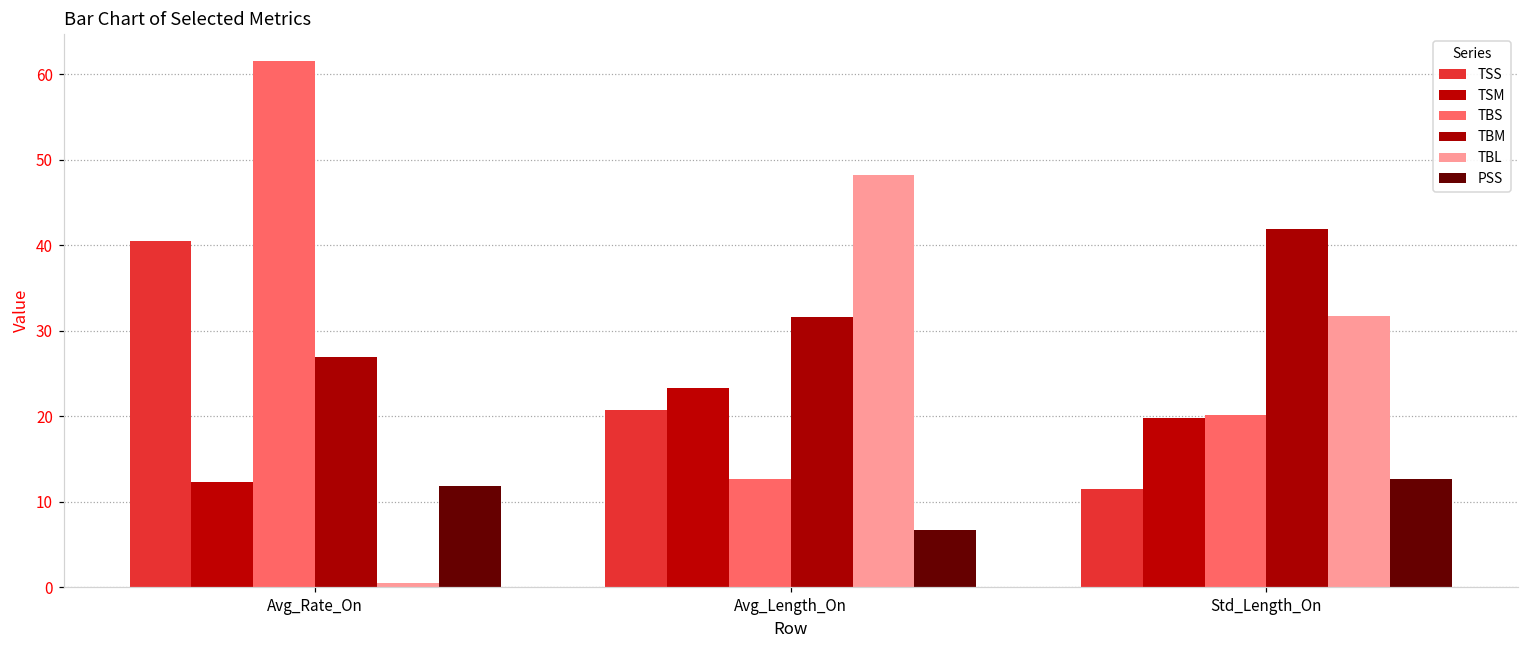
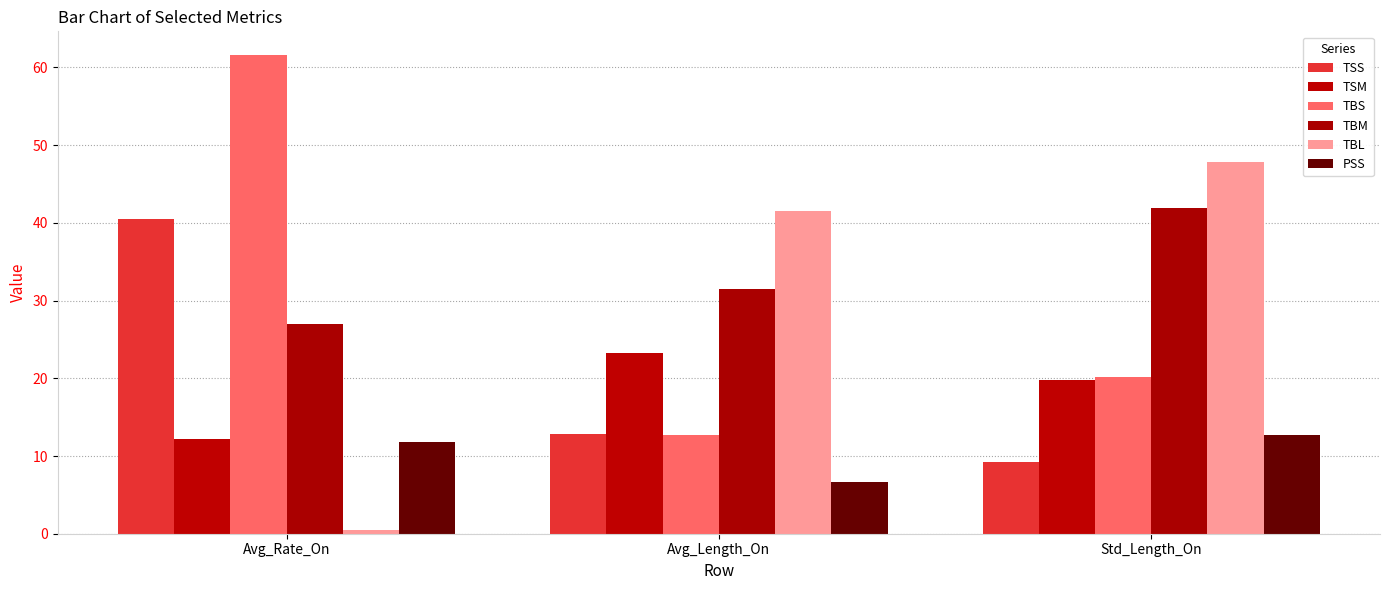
TSS, Avg_Length_On: 21 -> 13
TBL, Avg_Length_On: 48 -> 42
TSS, Std_Length_On: 11 -> 9
TBL, Std_Length_On: 32 -> 48
